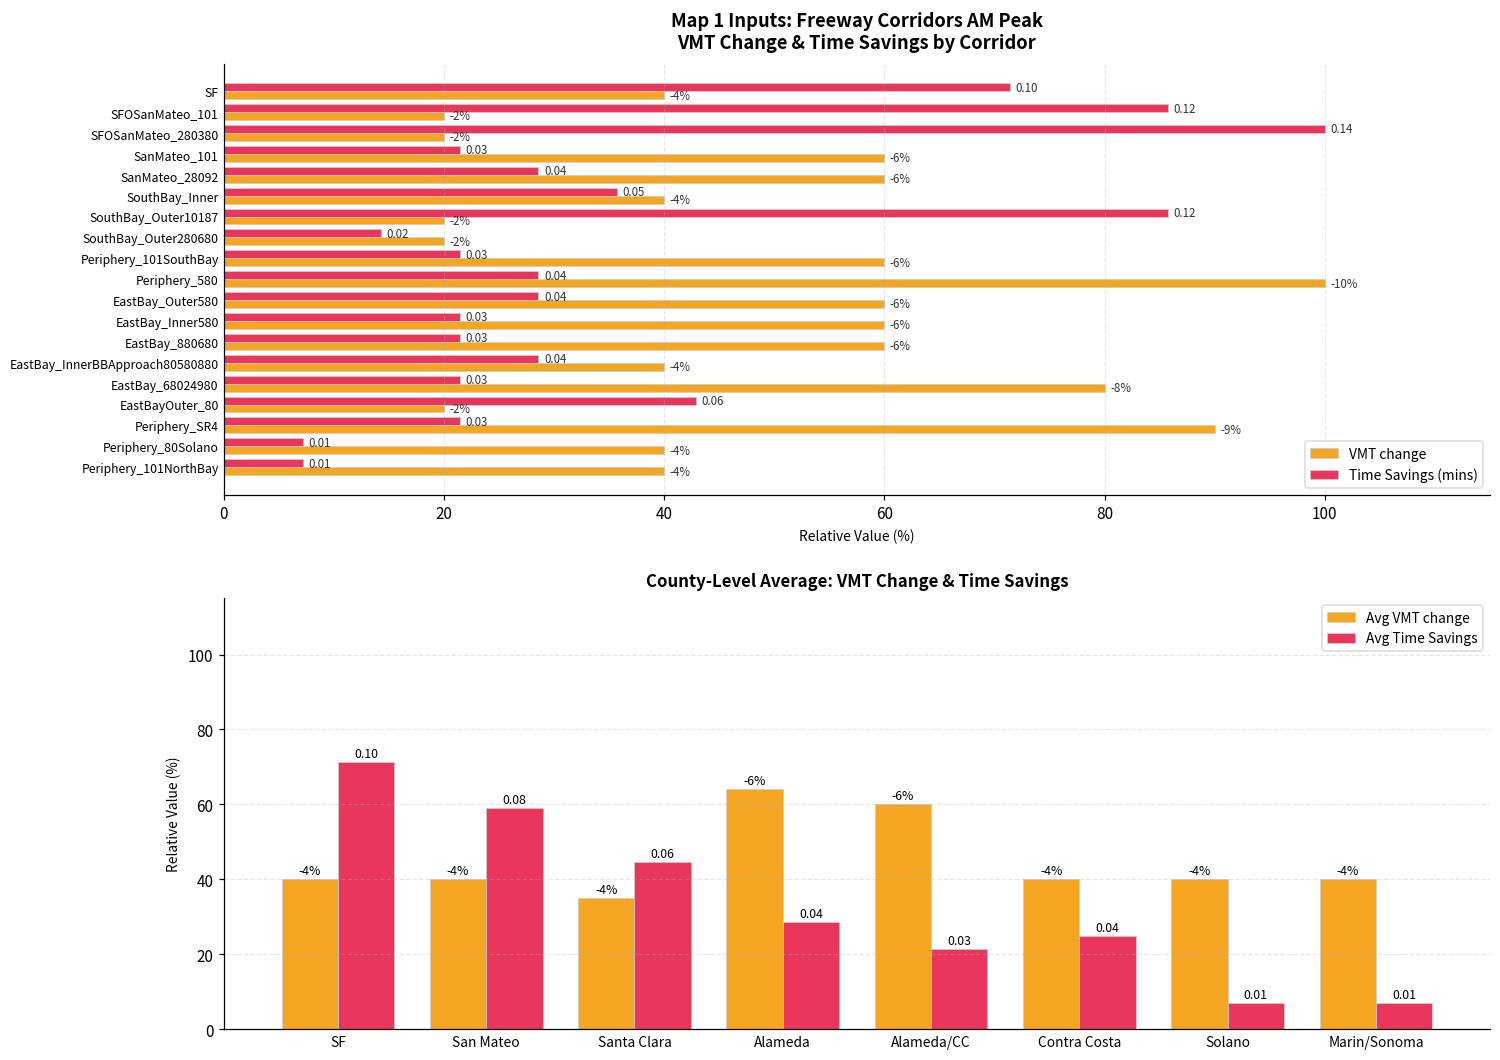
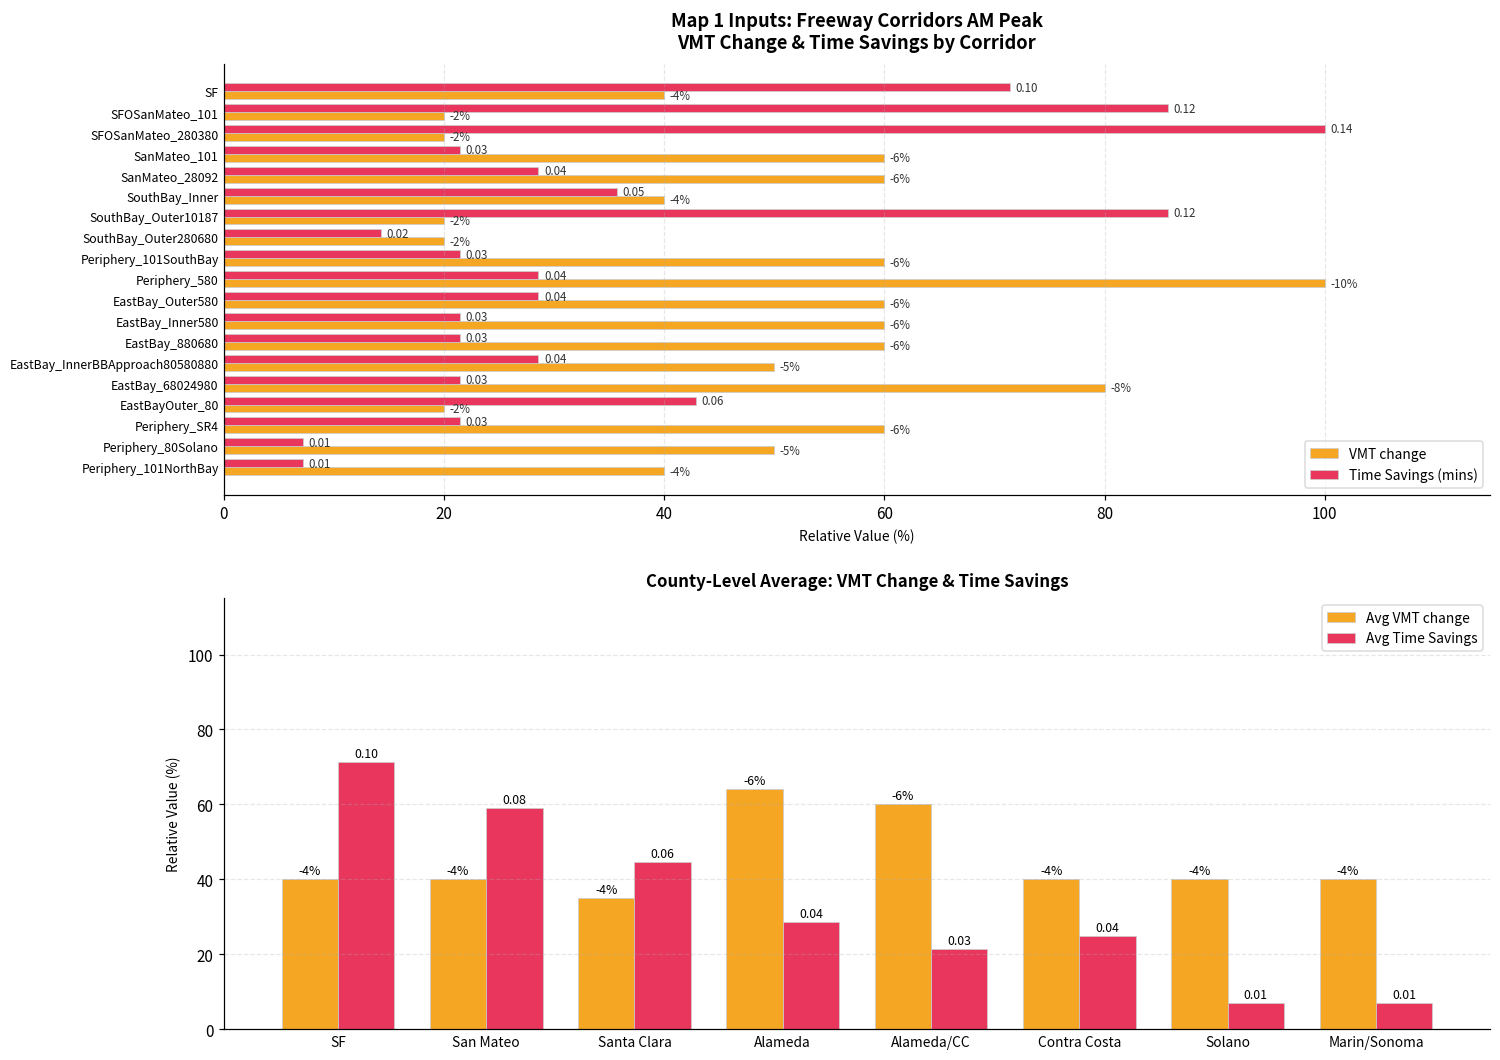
Map 1 Inputs: Freeway Corridors AM Peak VMT Change & Time Savings by Corridor, VMT change, EastBay_InnerBBApproach80580880: -4% -> -5%
Map 1 Inputs: Freeway Corridors AM Peak VMT Change & Time Savings by Corridor, VMT change, Periphery_SR4: -9% -> -6%
Map 1 Inputs: Freeway Corridors AM Peak VMT Change & Time Savings by Corridor, VMT change, Periphery_80Solano: -4% -> -5%
